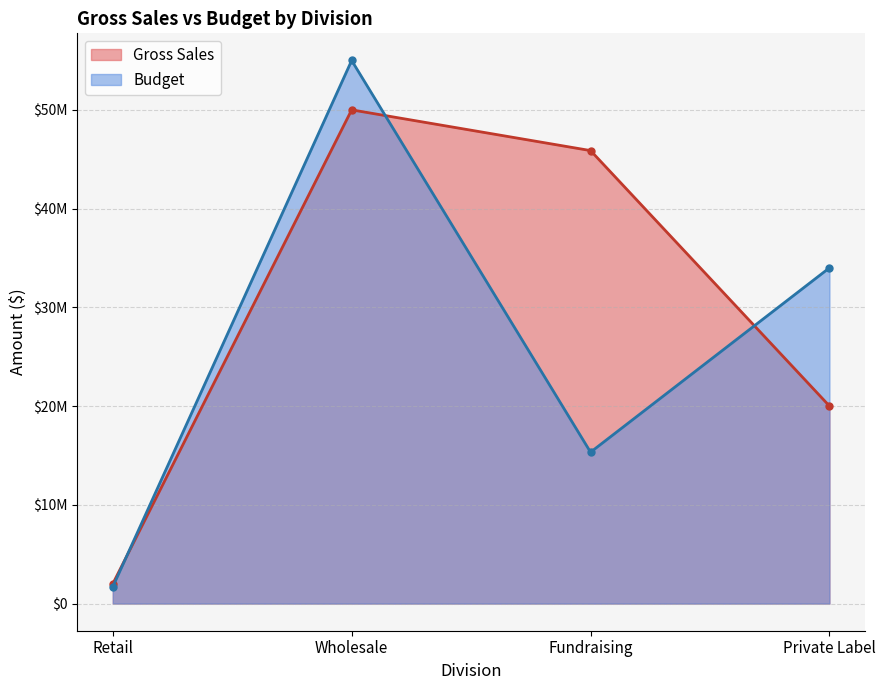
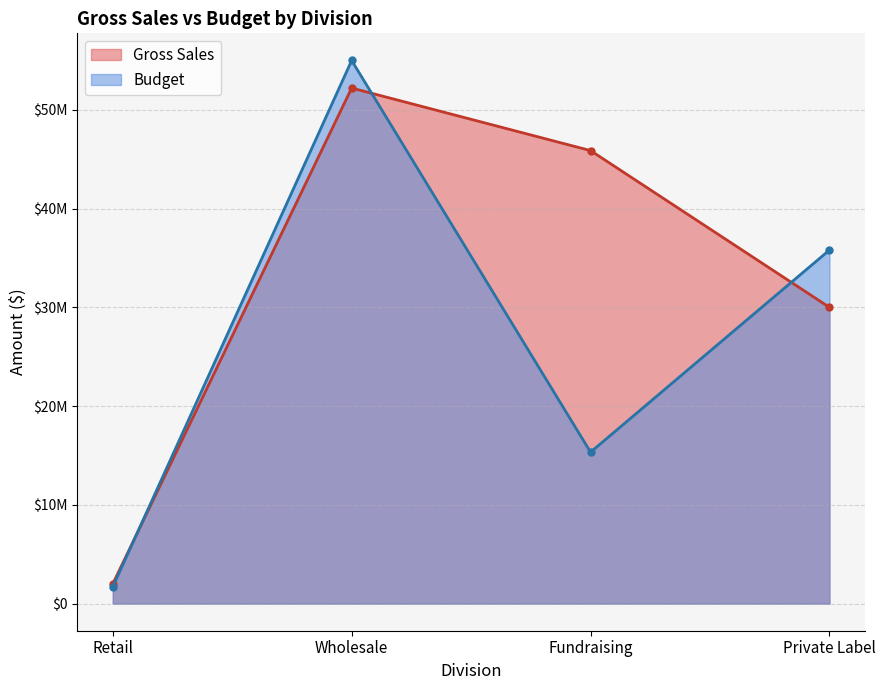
Gross Sales, Wholesale: $50000000 -> $52000000
Gross Sales, Private Label: $20000000 -> $30000000
Budget, Private Label: $34000000 -> $36000000
